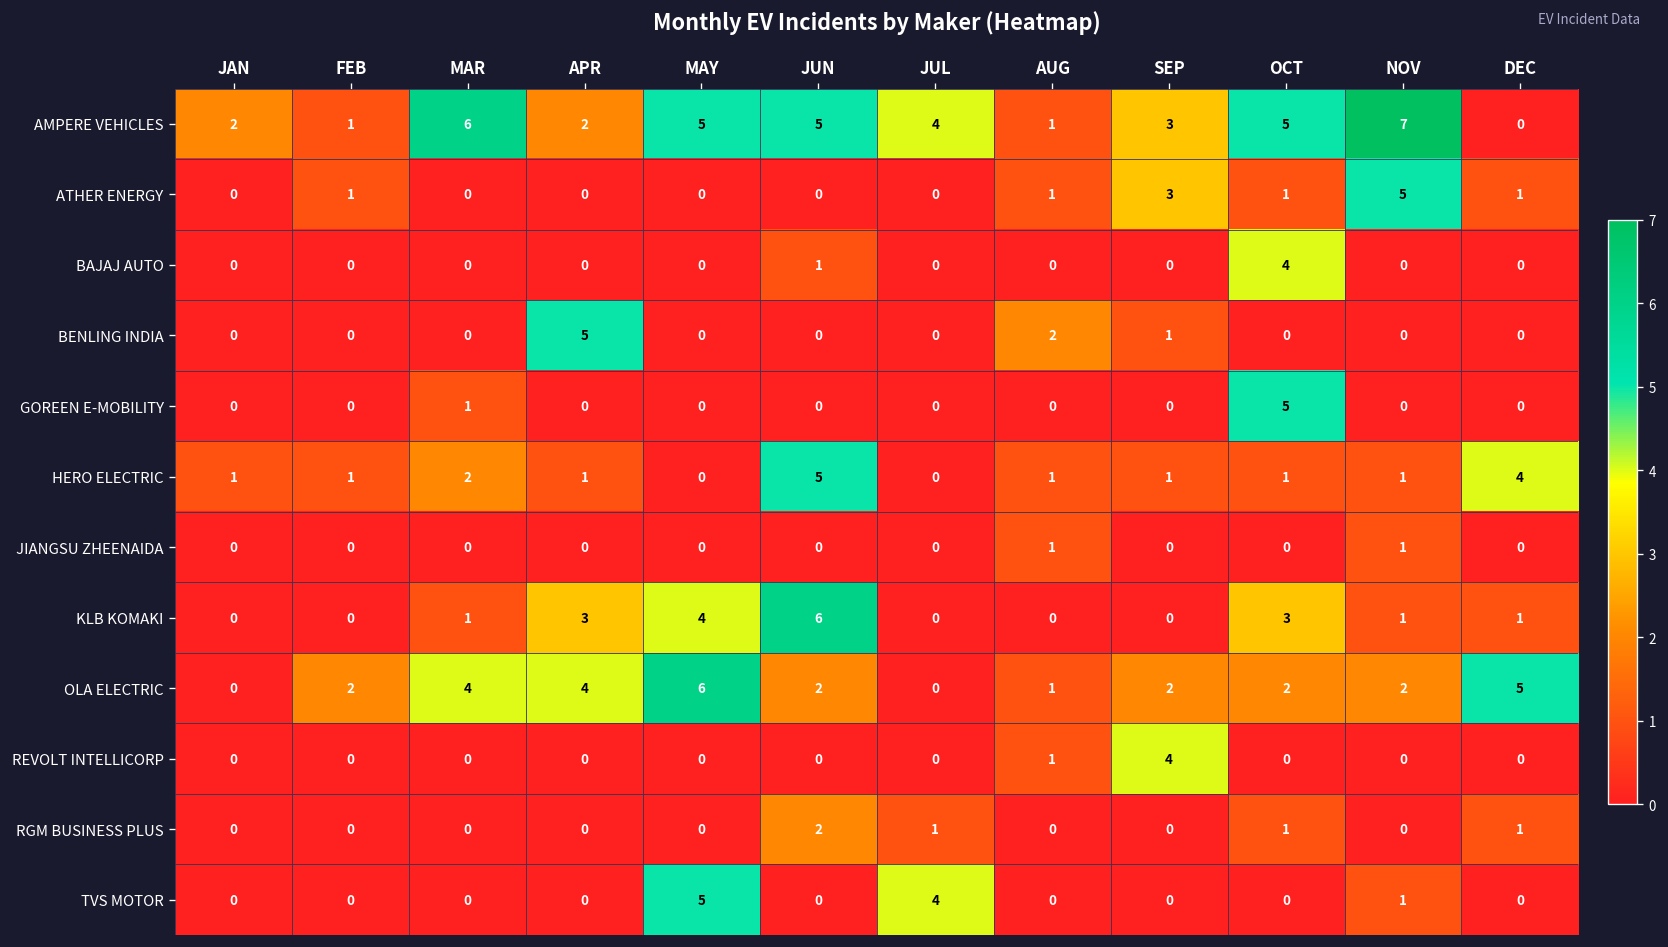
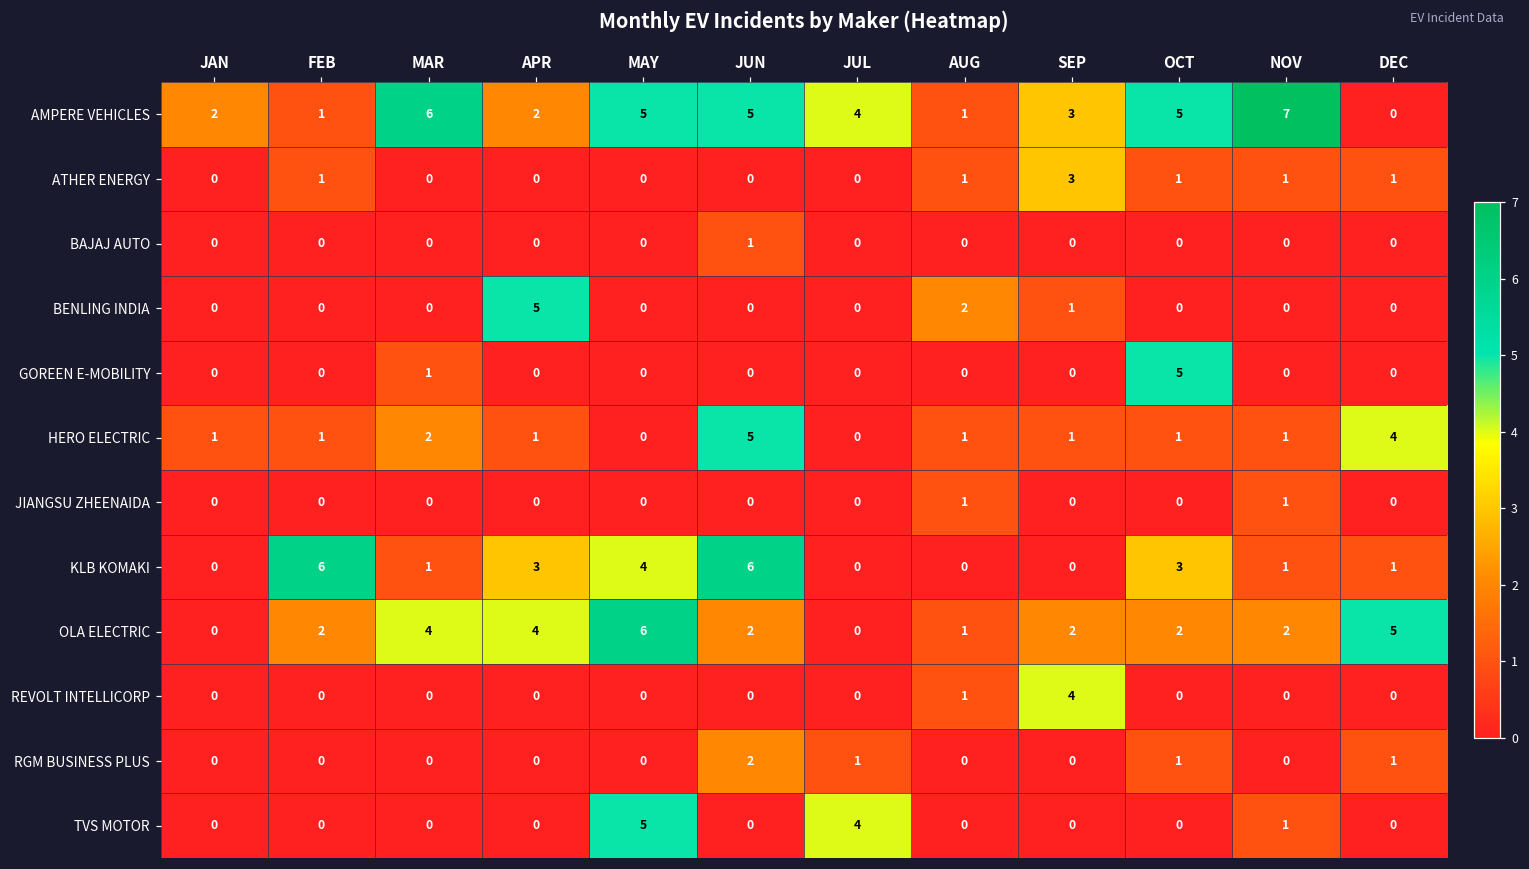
ATHER ENERGY, NOV: 5 -> 1
BAJAJ AUTO, OCT: 4 -> 0
KLB KOMAKI, FEB: 0 -> 6
